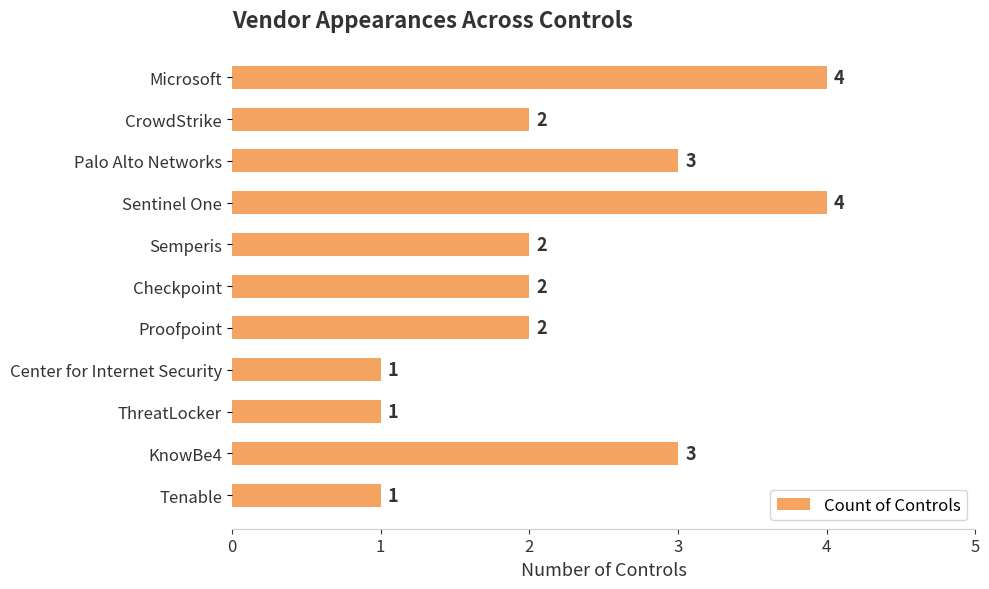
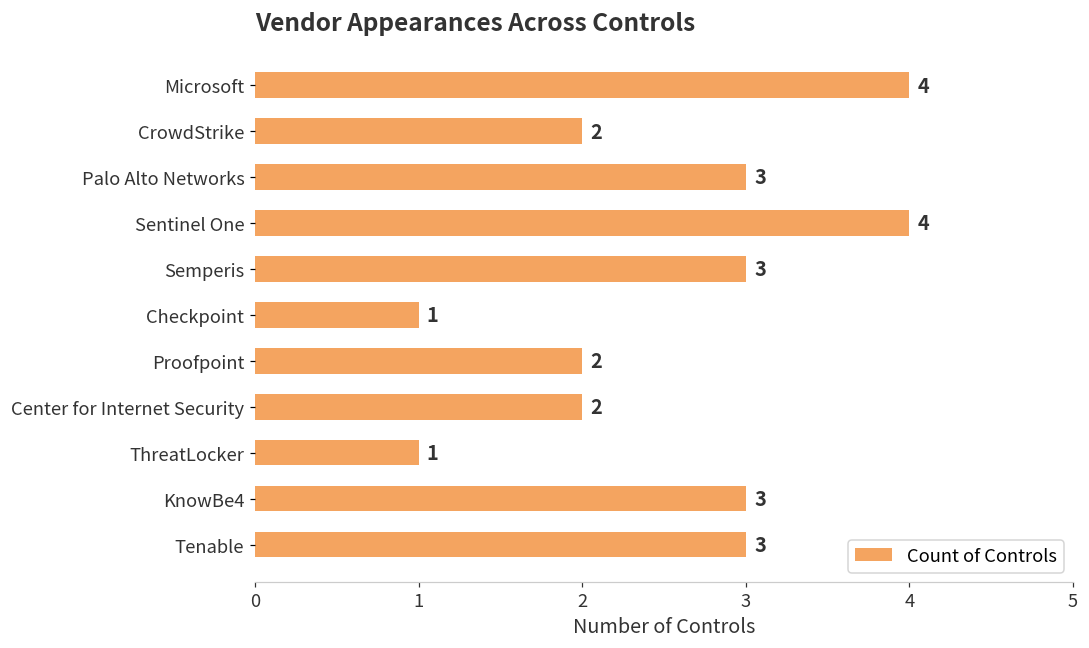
Semperis: 2 -> 3
Checkpoint: 2 -> 1
Center for Internet Security: 1 -> 2
Tenable: 1 -> 3
